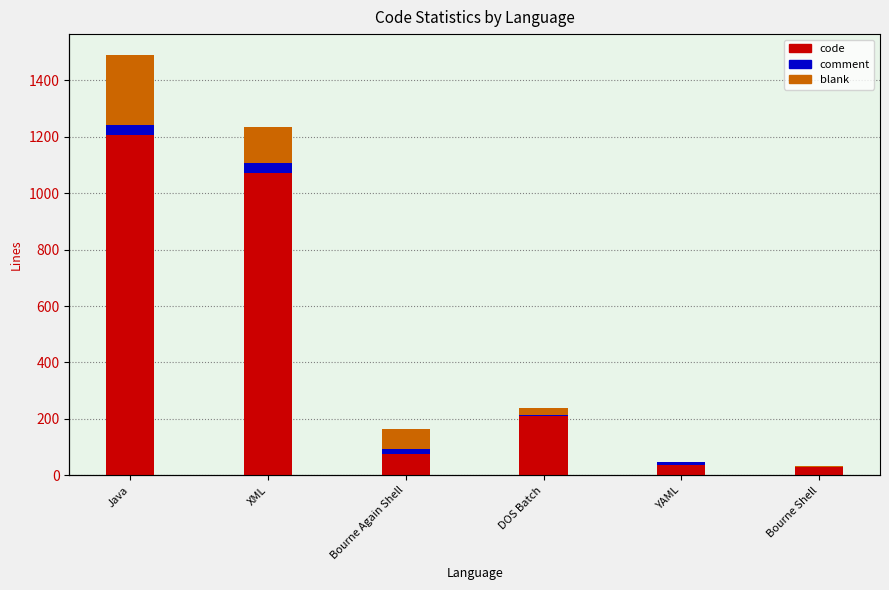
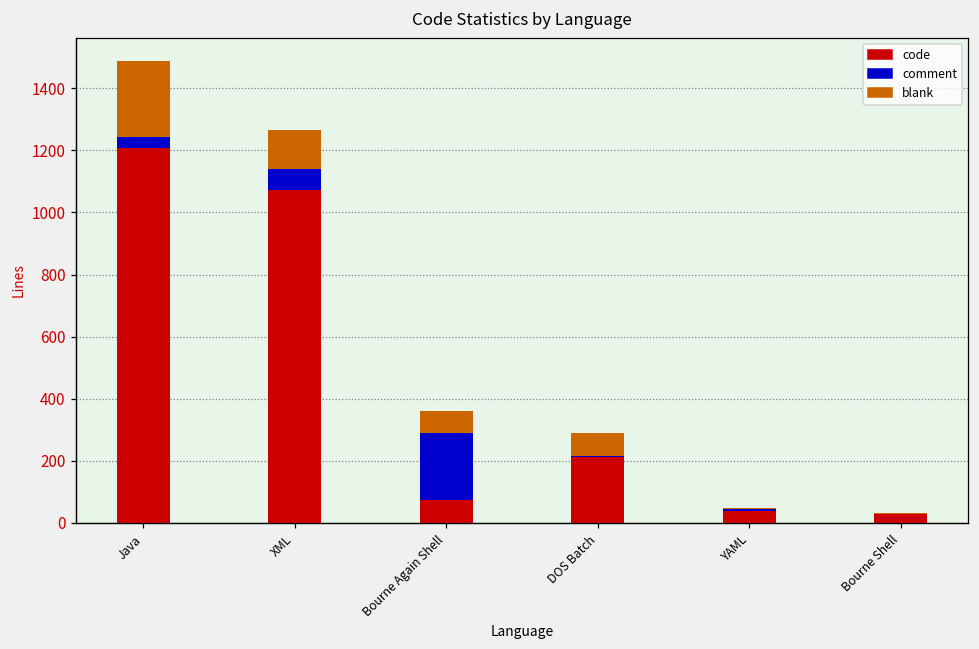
comment, XML: 40 -> 70
comment, Bourne Again Shell: 20 -> 220
blank, DOS Batch: 20 -> 80
